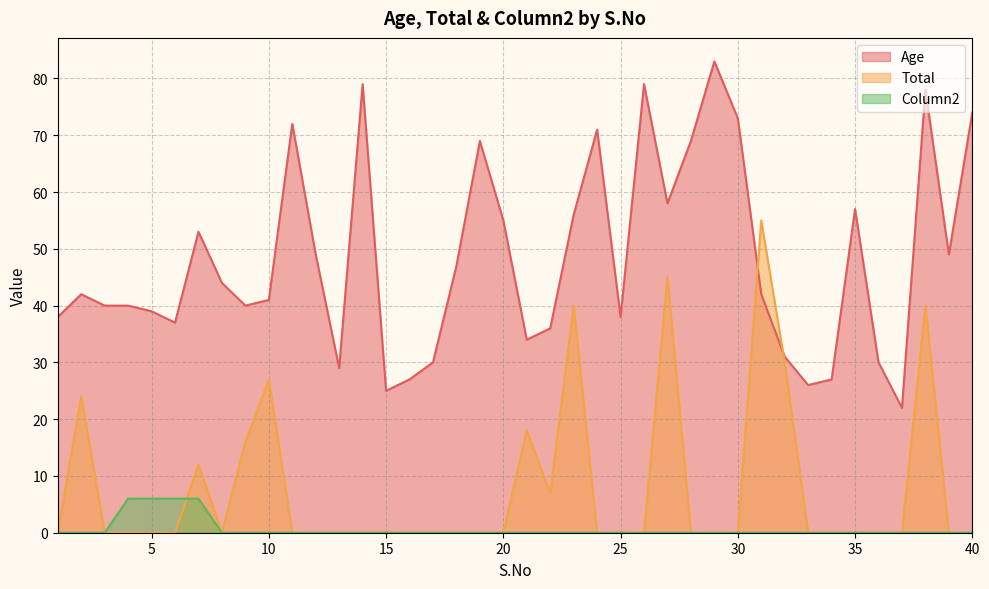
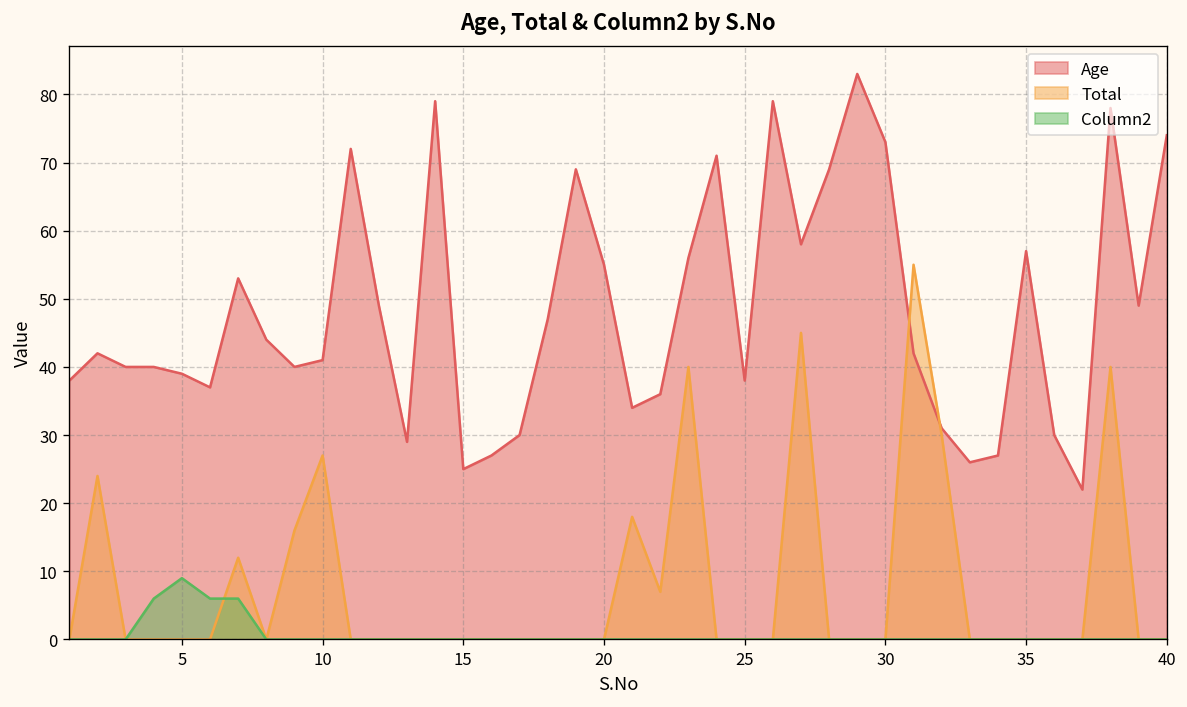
Column2, 5: 6 -> 9
